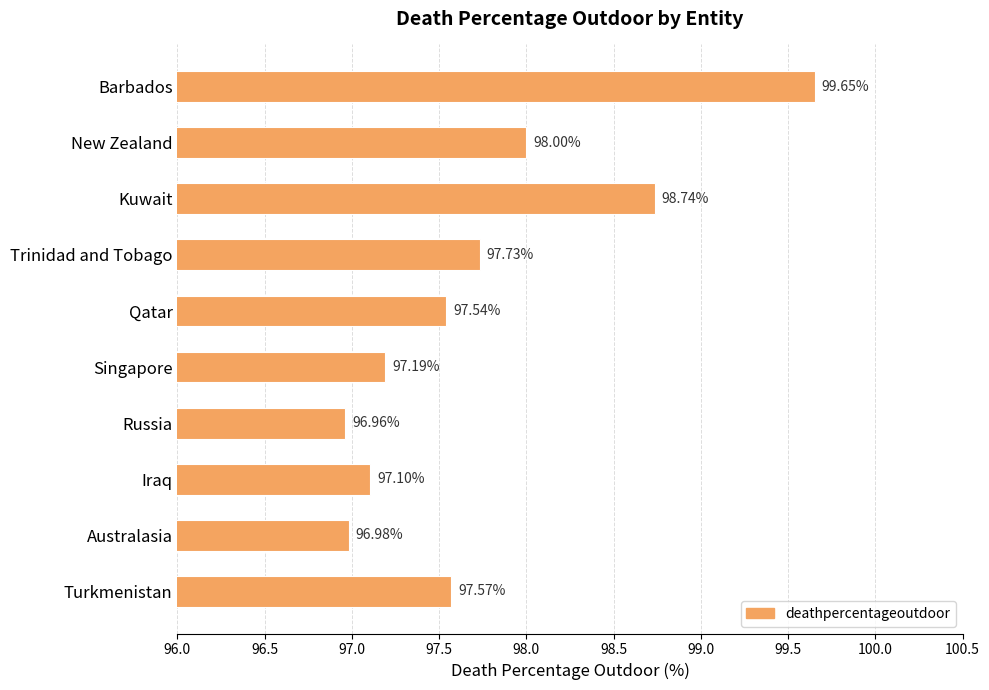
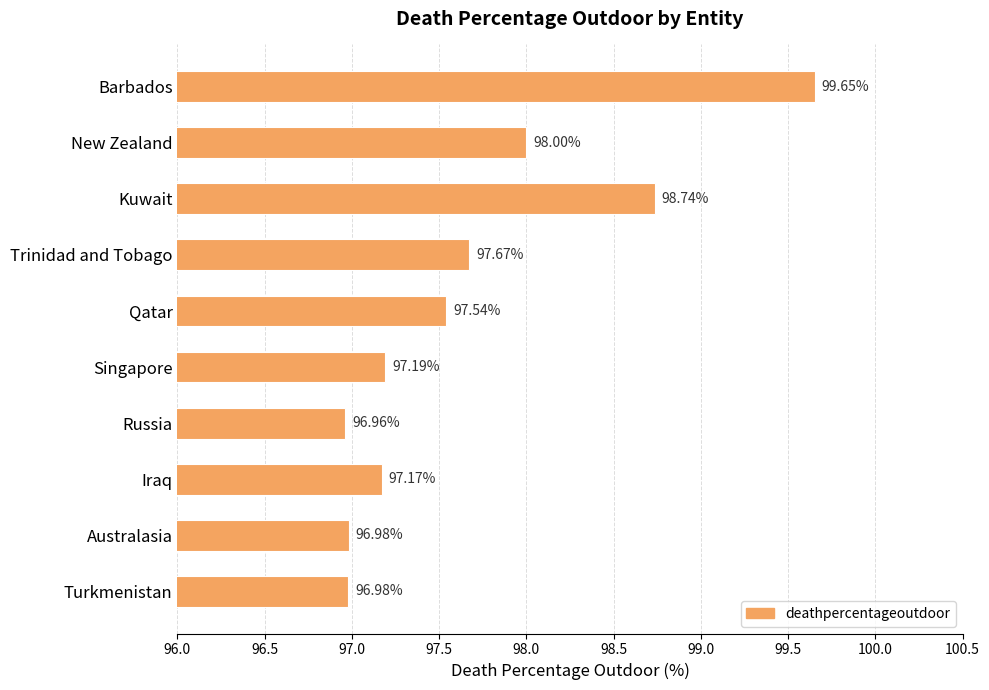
Trinidad and Tobago: 97.73% -> 97.67%
Iraq: 97.10% -> 97.17%
Turkmenistan: 97.57% -> 96.98%
